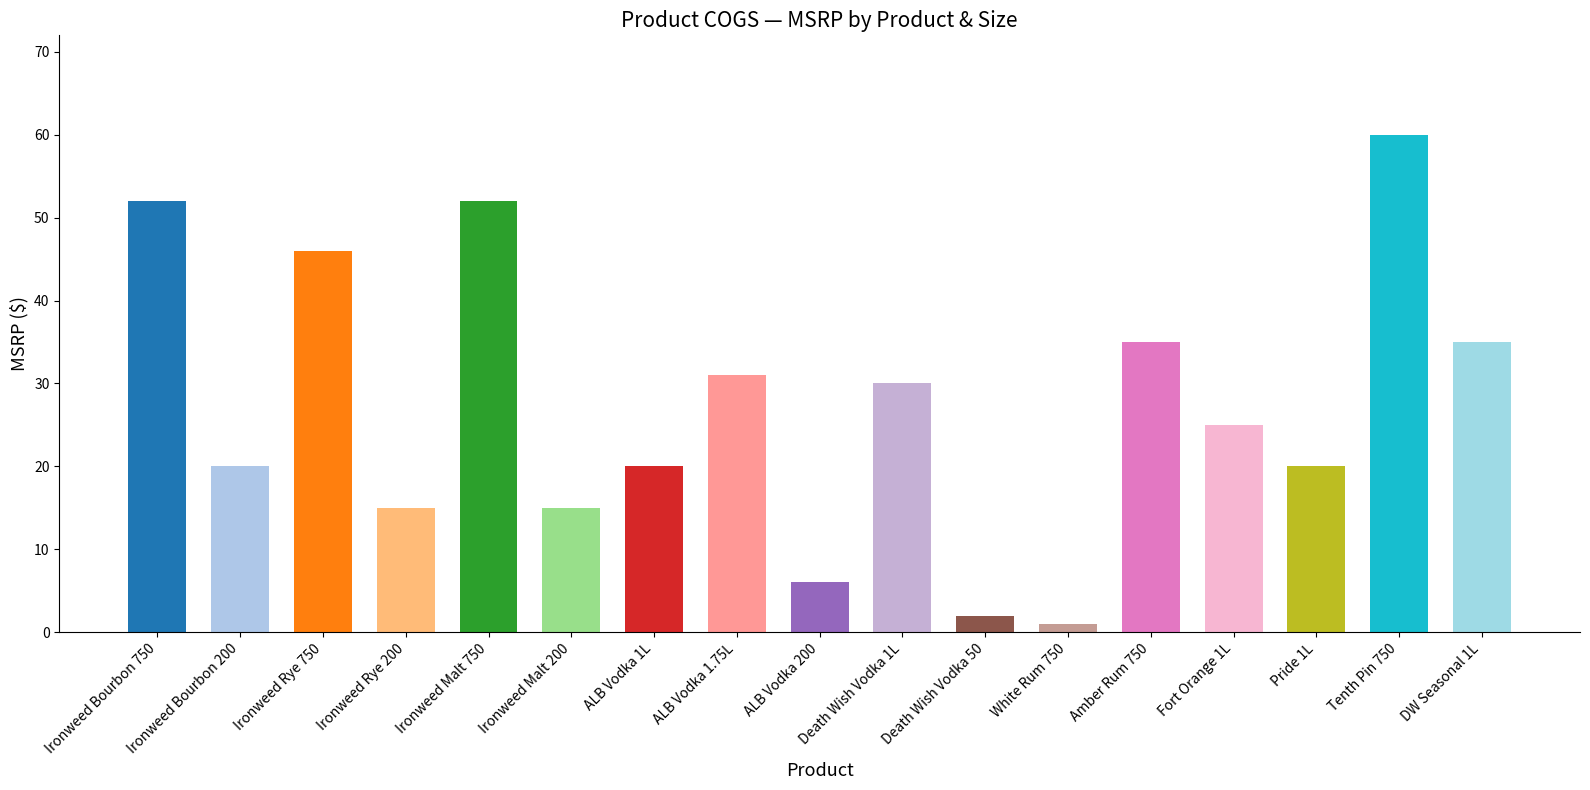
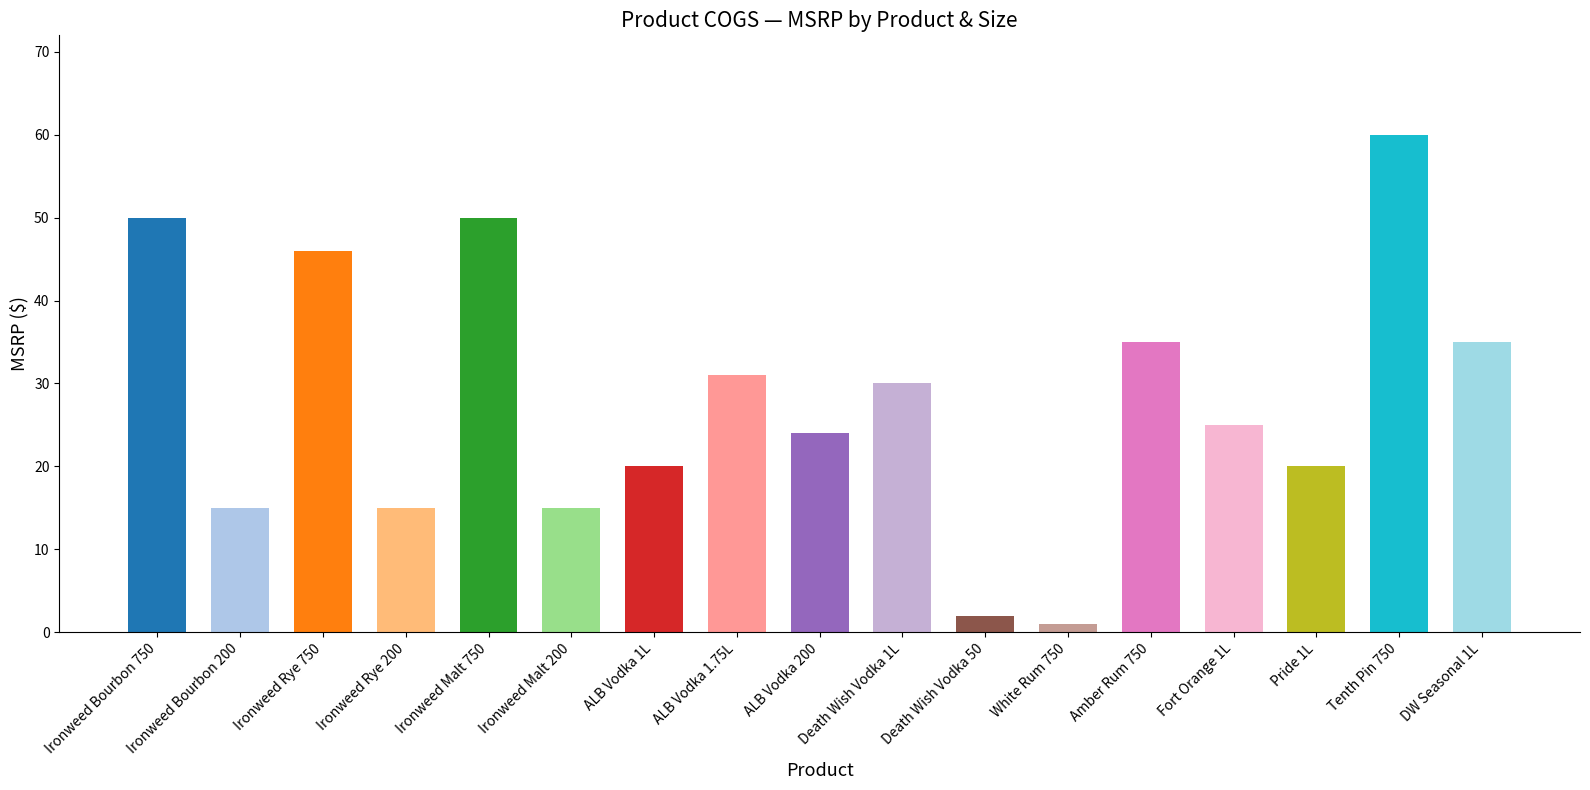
Ironweed Bourbon 750: 52 -> 50
Ironweed Bourbon 200: 20 -> 15
Ironweed Malt 750: 52 -> 50
ALB Vodka 200: 6 -> 24
